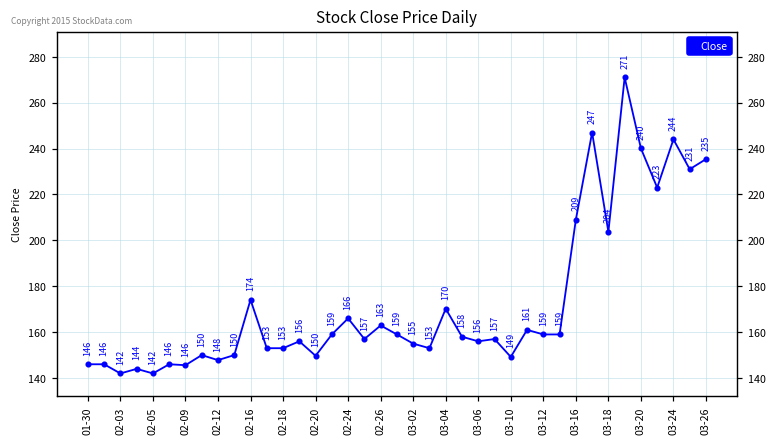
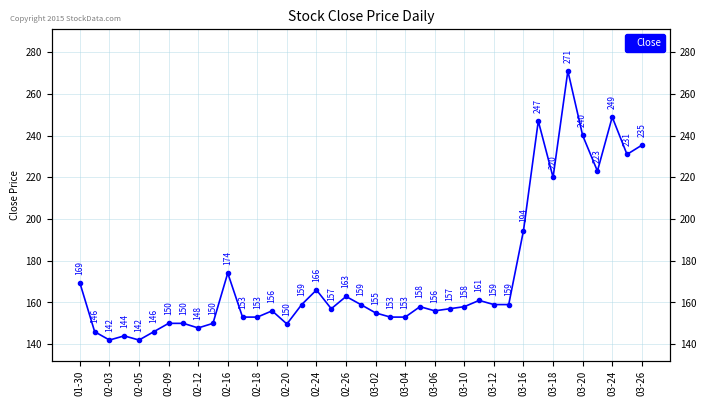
01-30: 146 -> 169
02-09: 146 -> 150
03-04: 170 -> 153
03-10: 149 -> 158
03-16: 209 -> 194
03-18: 204 -> 220
03-24: 244 -> 249
